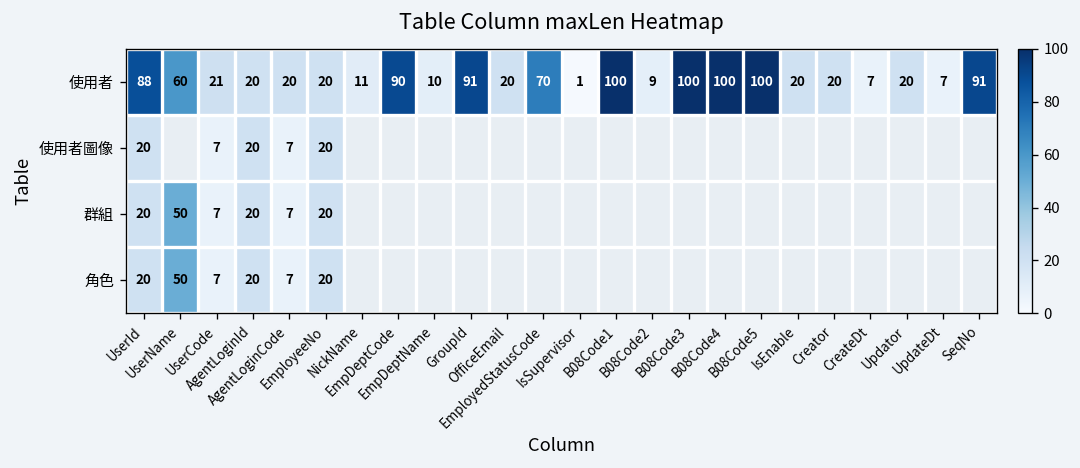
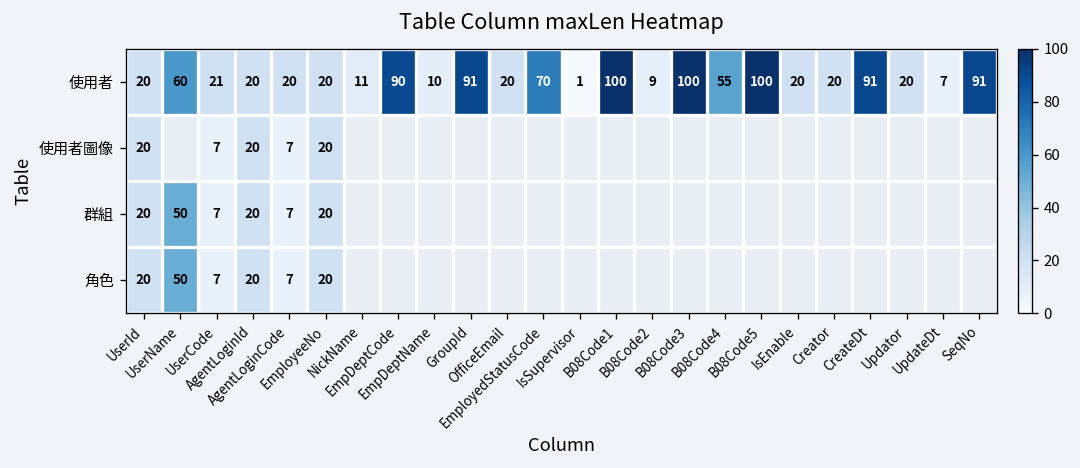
使用者, UserId: 88 -> 20
使用者, B08Code4: 100 -> 55
使用者, CreateDt: 7 -> 91
